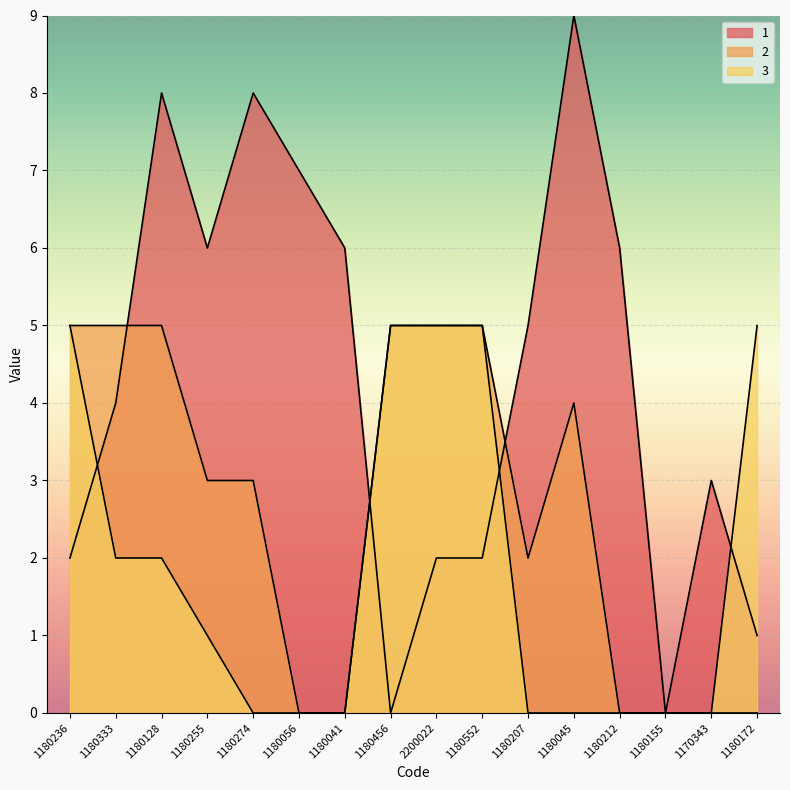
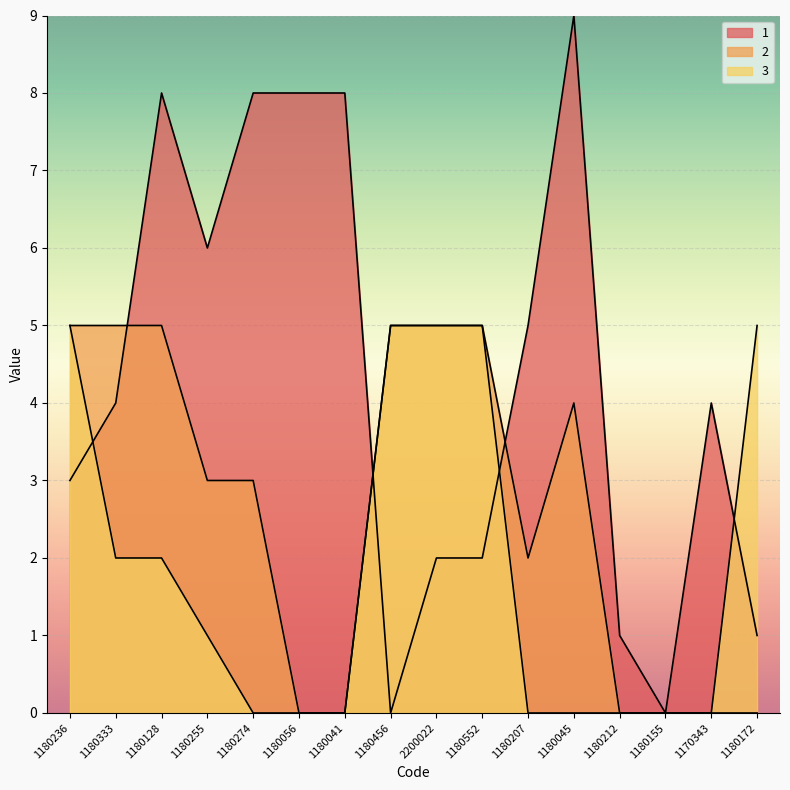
1, 1180236: 2 -> 3
1, 1180056: 7 -> 8
1, 1180041: 6 -> 8
1, 1180212: 6 -> 1
1, 1170343: 3 -> 4
